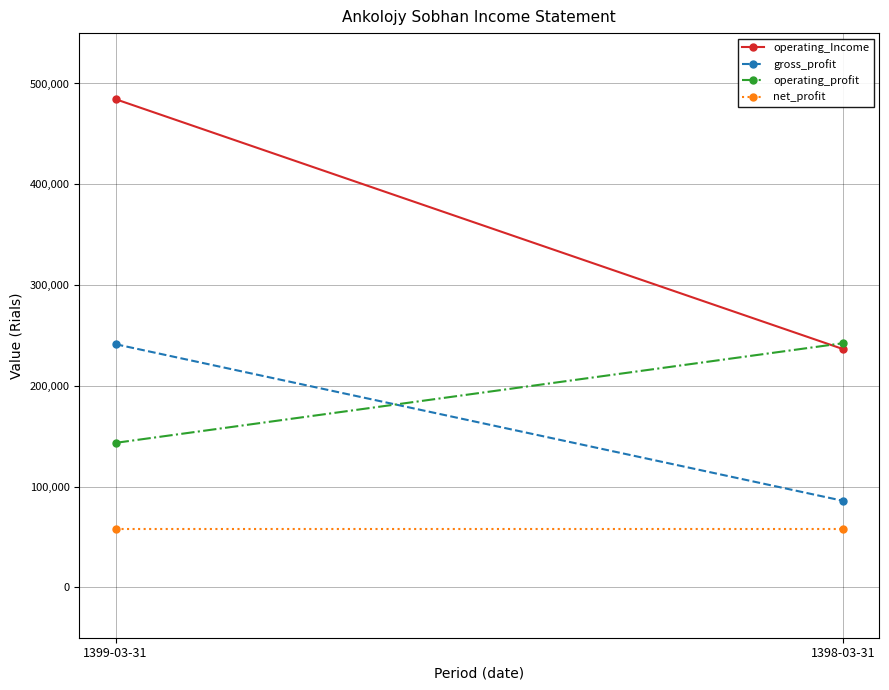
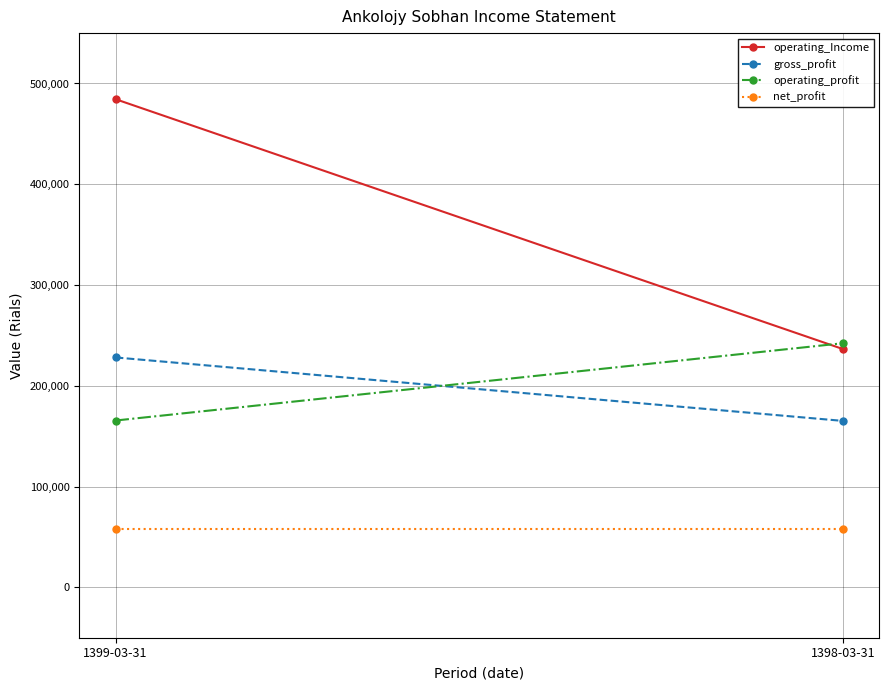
gross_profit, 1399-03-31: 241,000 -> 228,000
operating_profit, 1399-03-31: 143,000 -> 166,000
gross_profit, 1398-03-31: 86,000 -> 165,000
